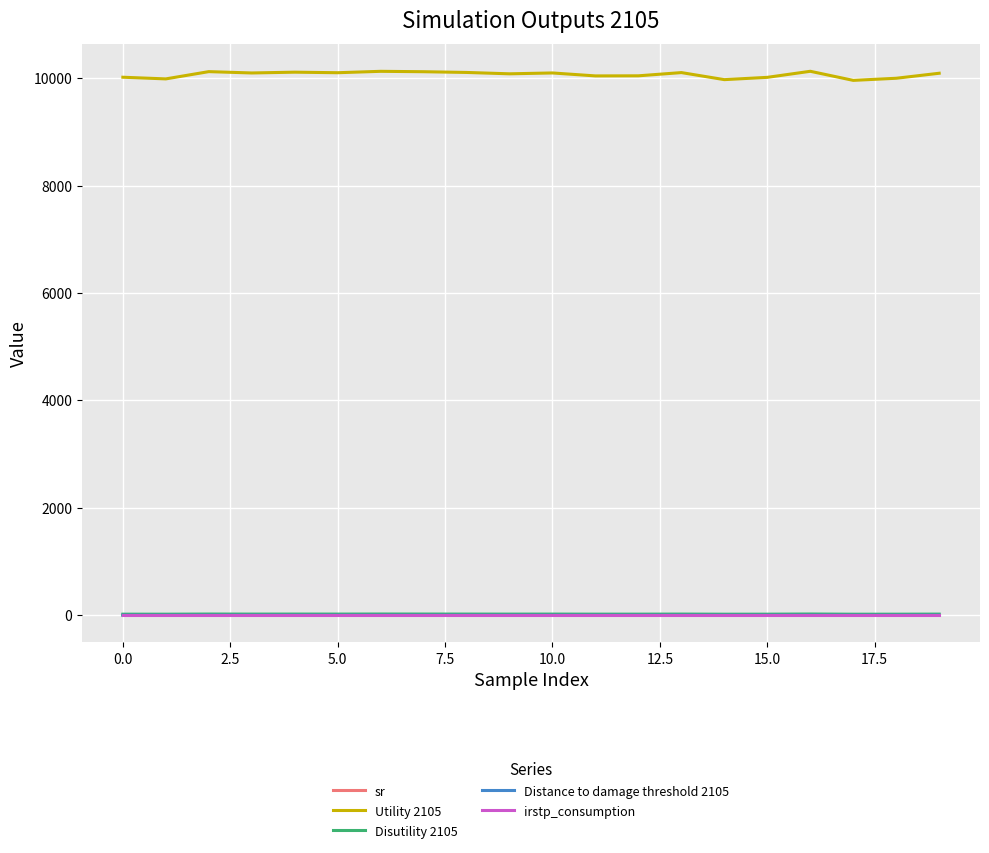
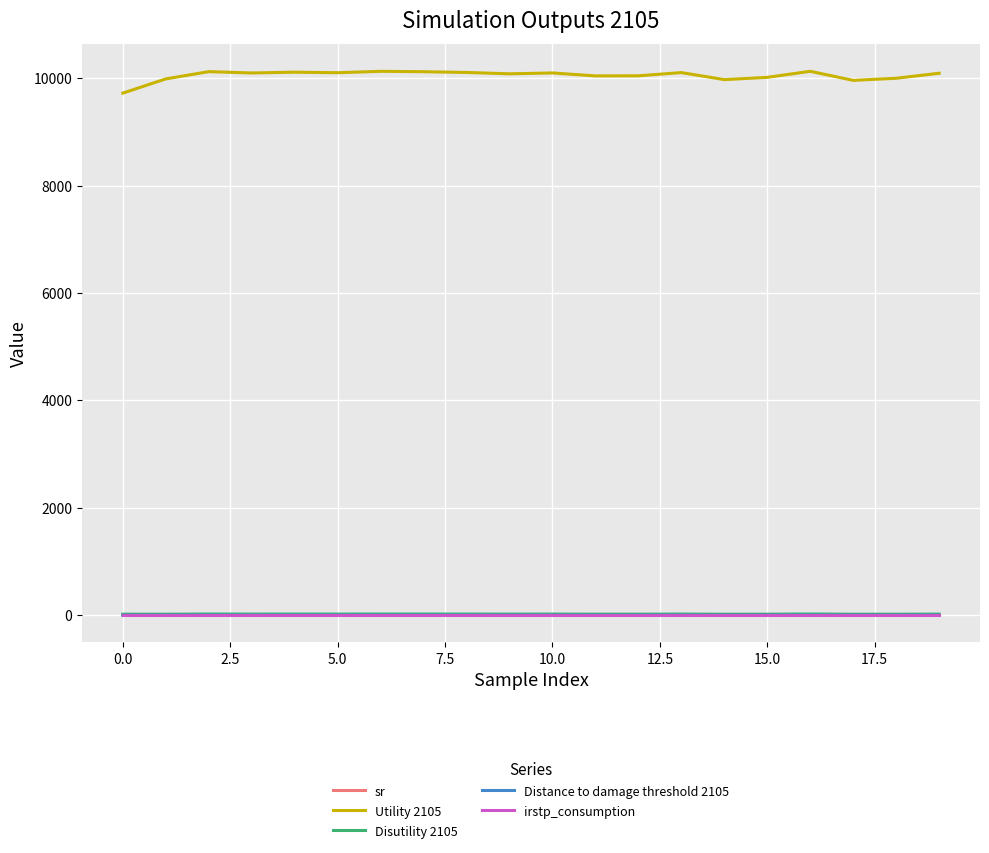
Utility 2105, 0.0: 10000 -> 9700
